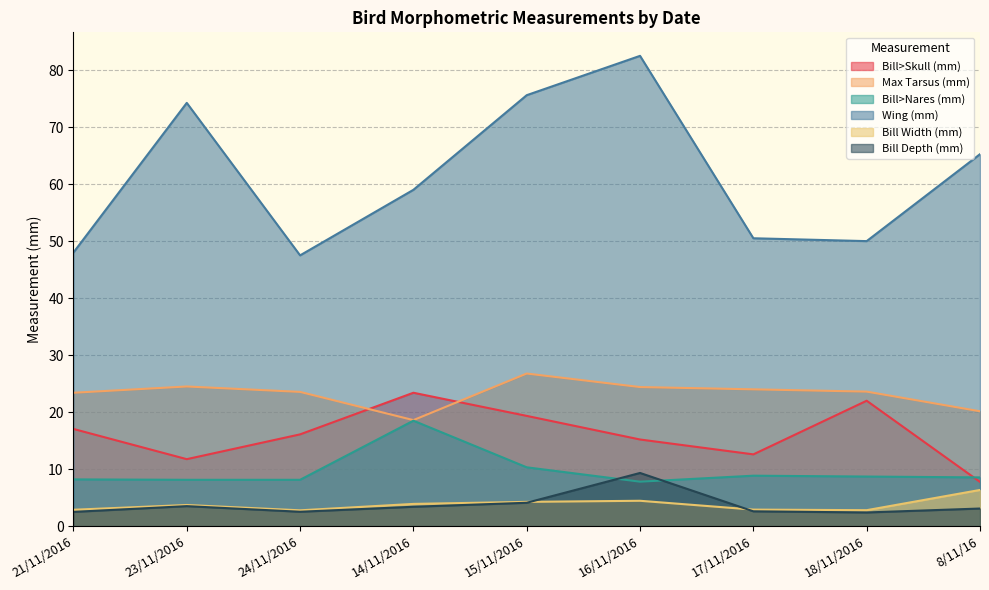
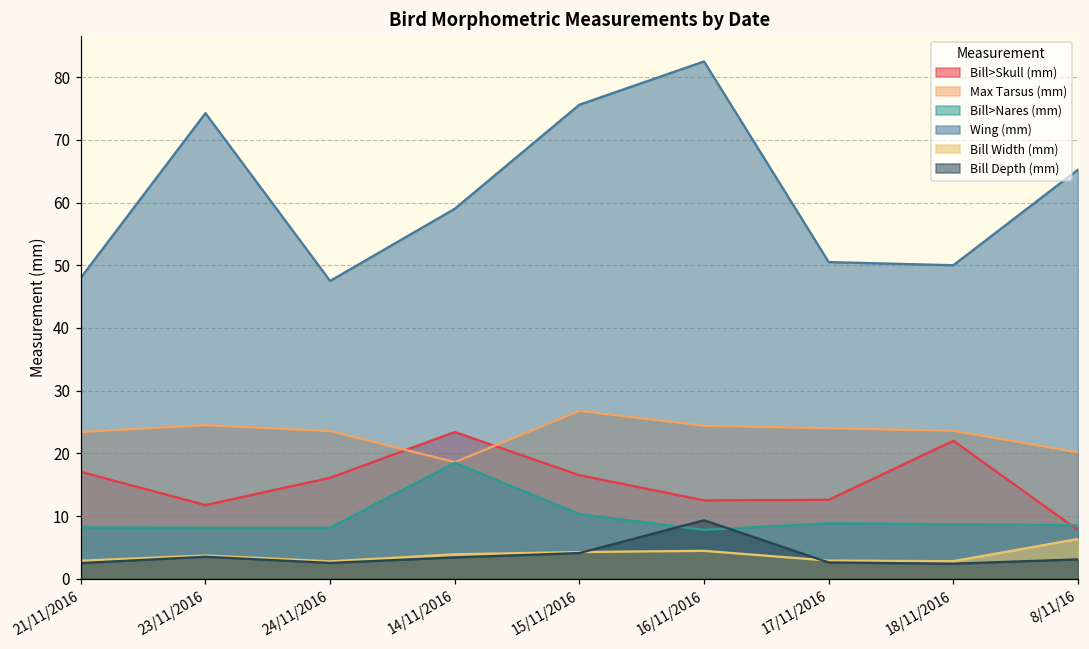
Bill>Skull (mm), 15/11/2016: 19 -> 17
Bill>Skull (mm), 16/11/2016: 15 -> 13
